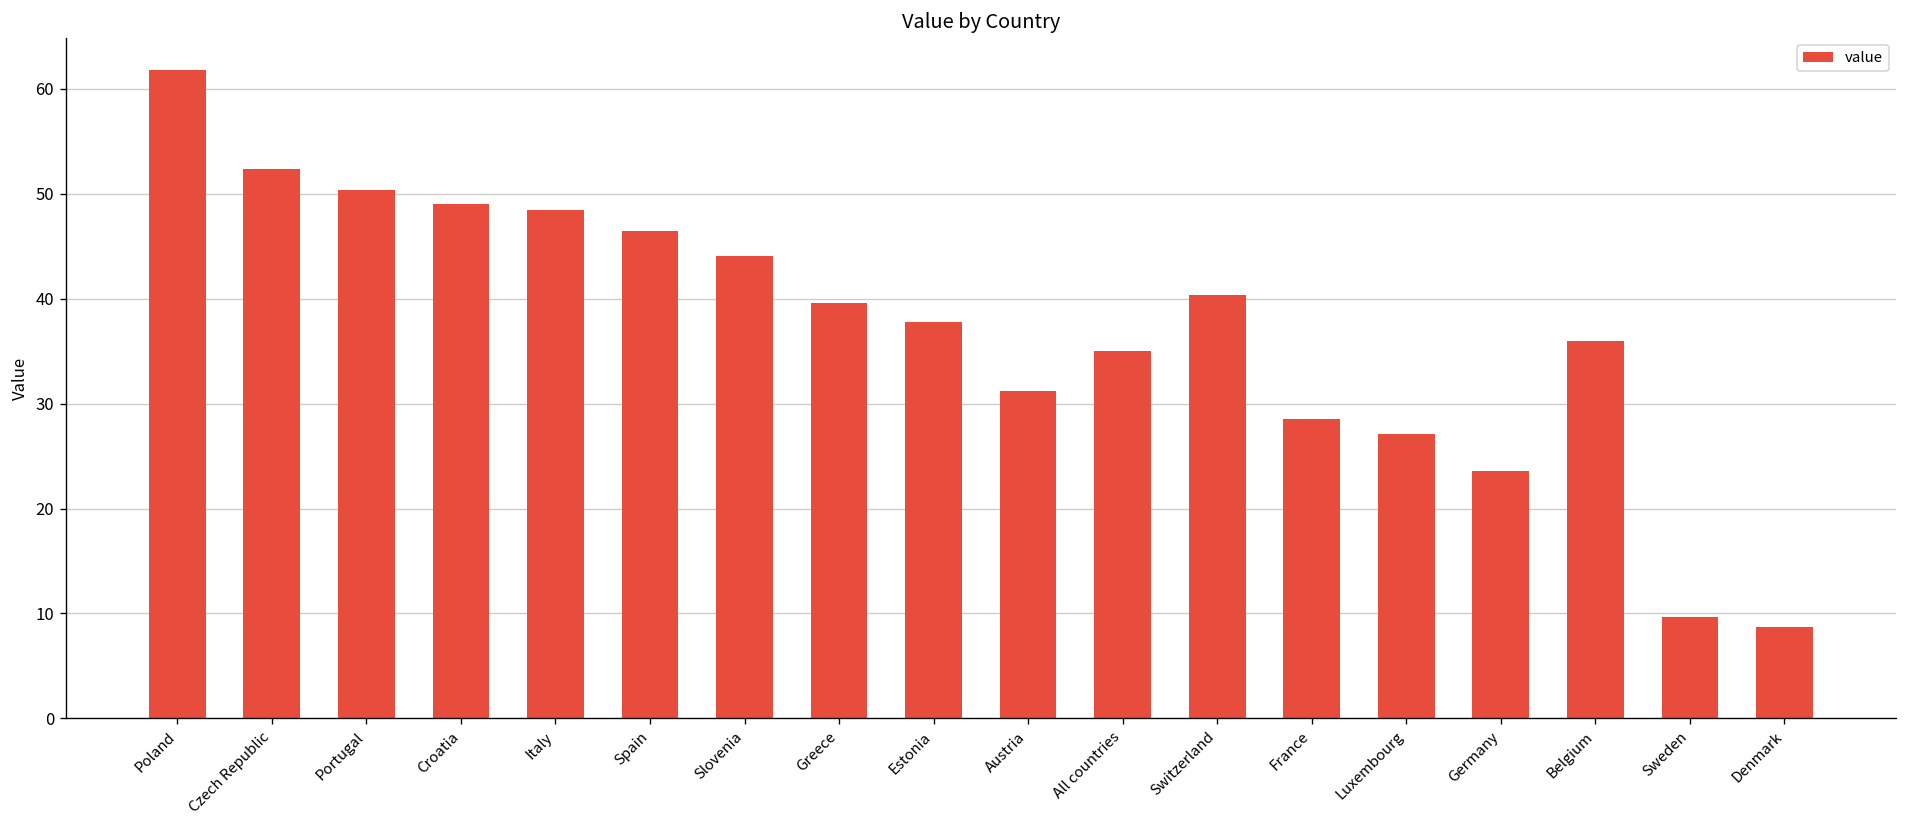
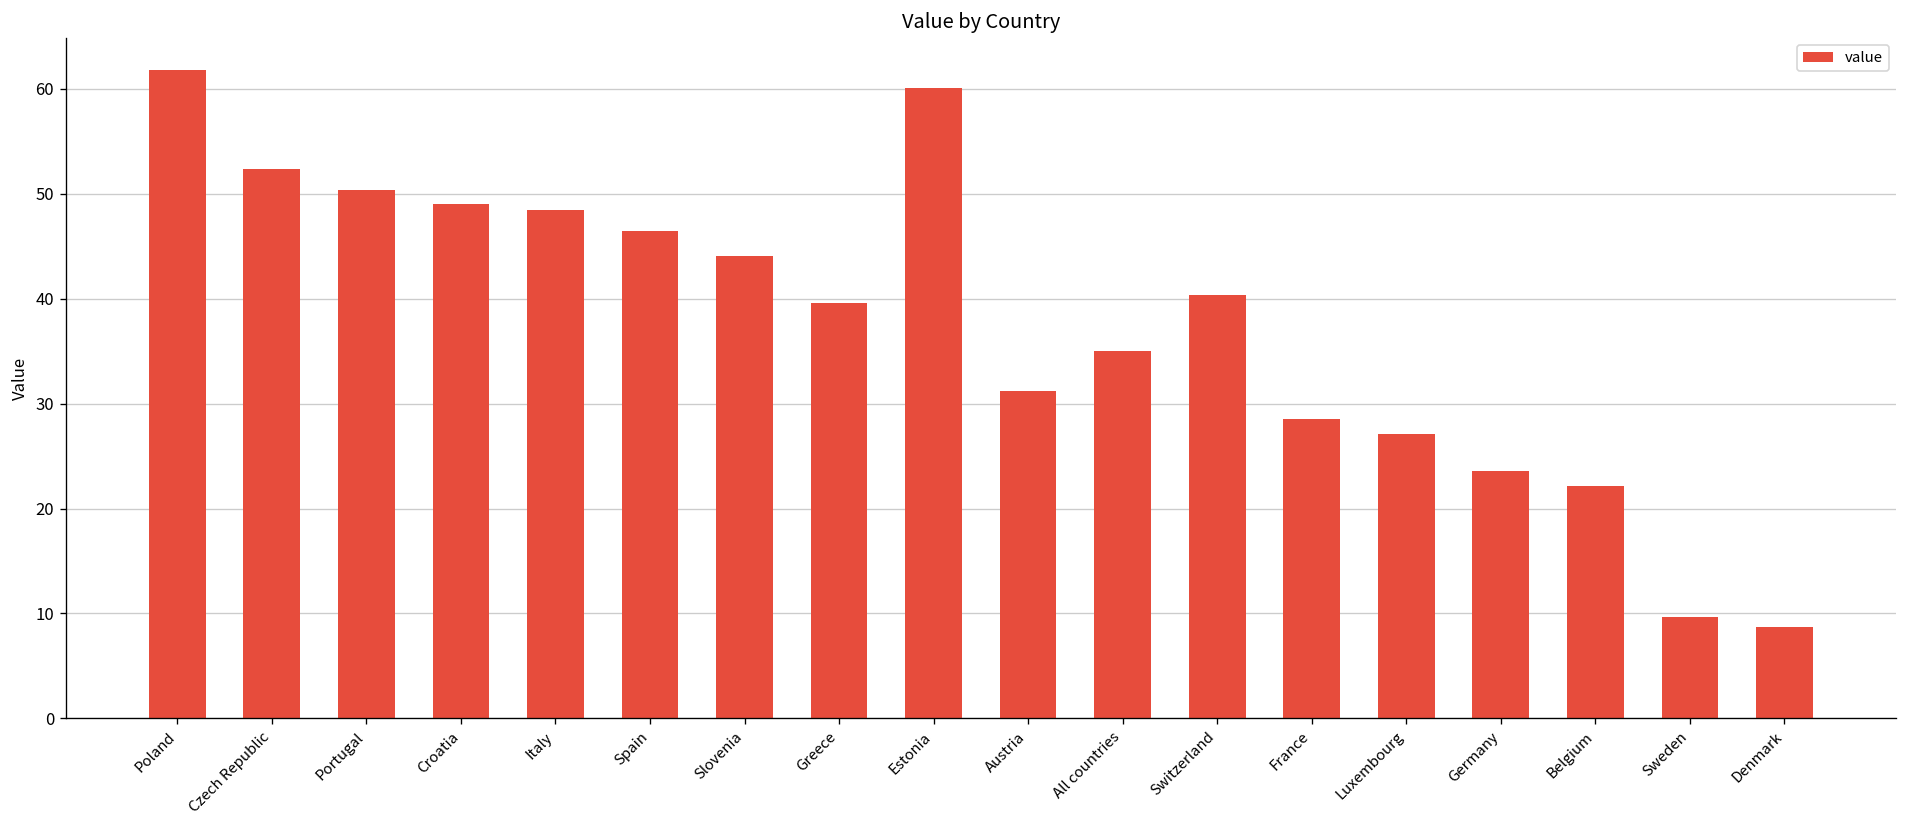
Estonia: 38 -> 60
Belgium: 36 -> 22
